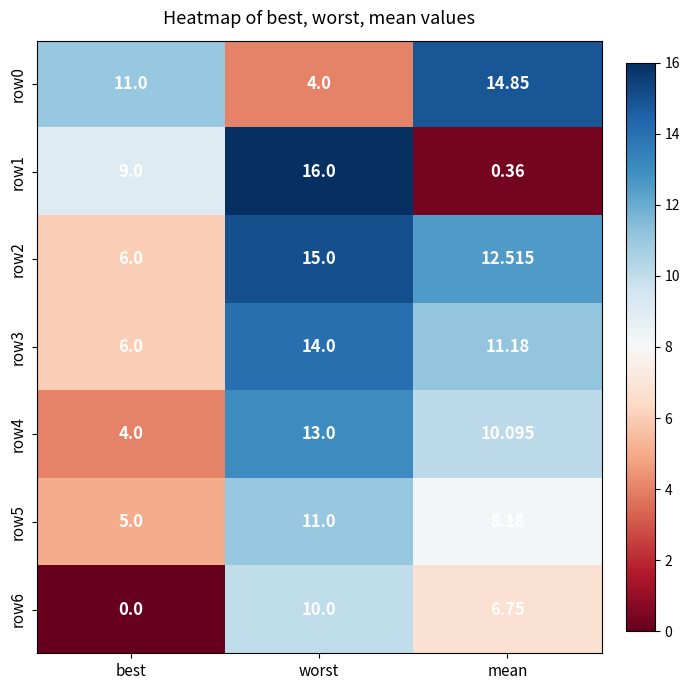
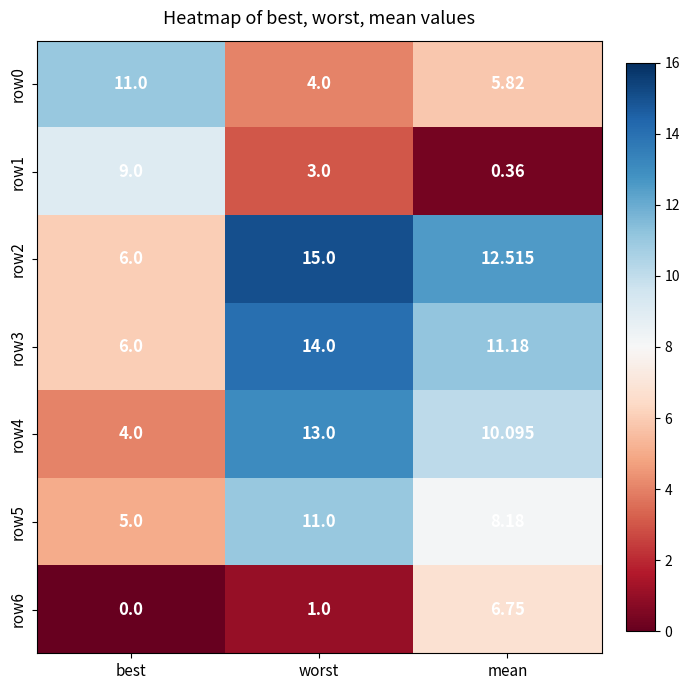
row0, mean: 14.85 -> 5.82
row1, worst: 16.0 -> 3.0
row6, worst: 10.0 -> 1.0
